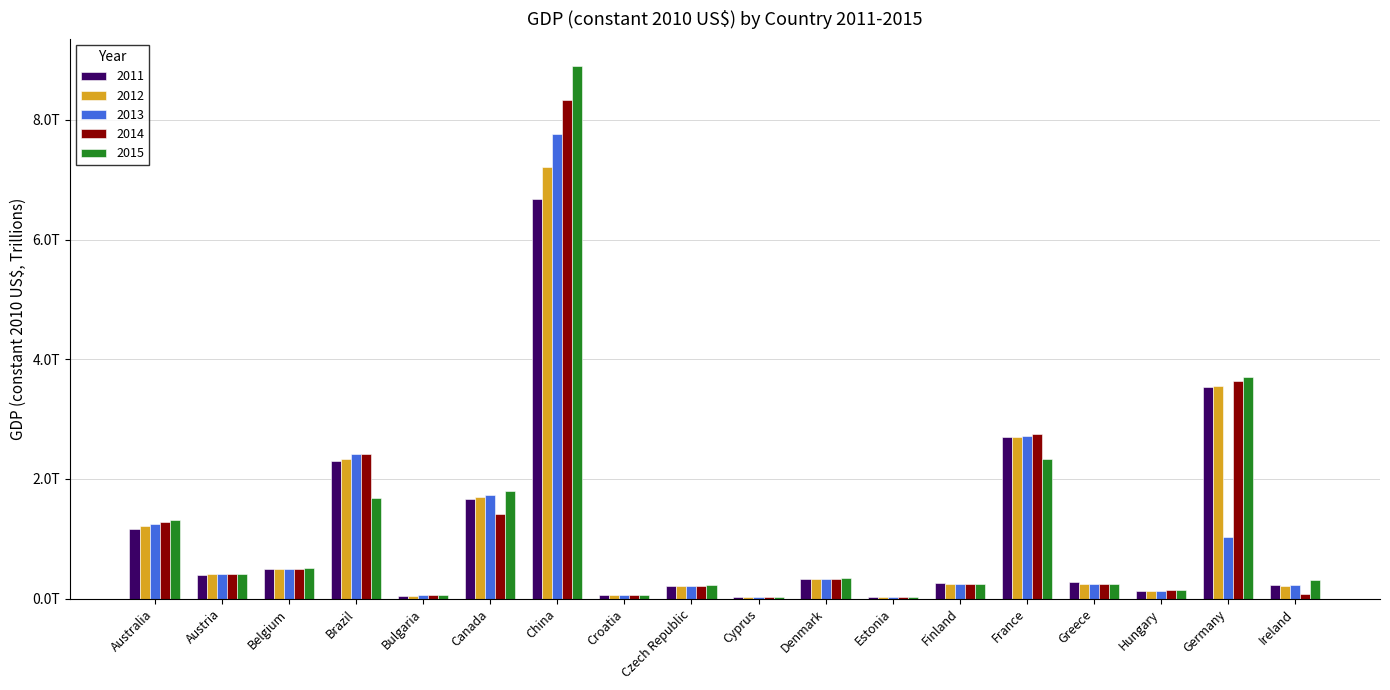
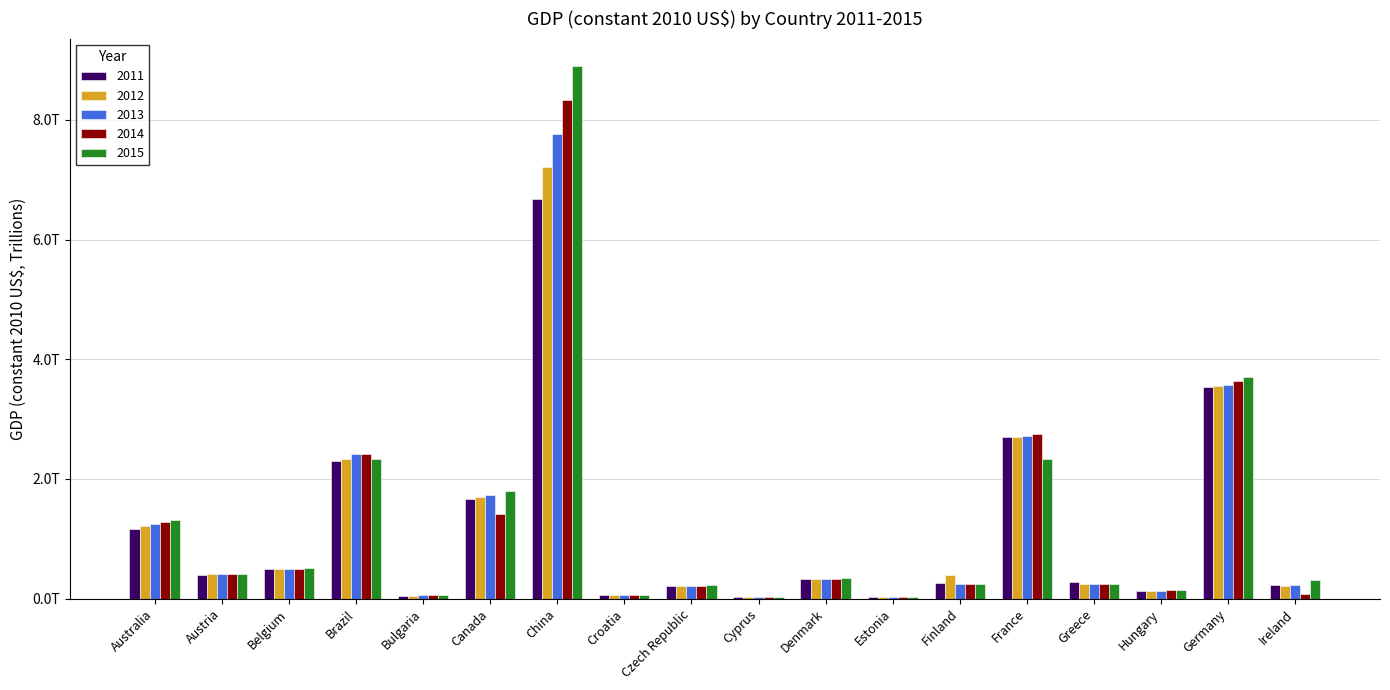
2015, Brazil: 1.7T -> 2.3T
2012, Finland: 0.3T -> 0.4T
2013, Germany: 1.0T -> 3.6T
